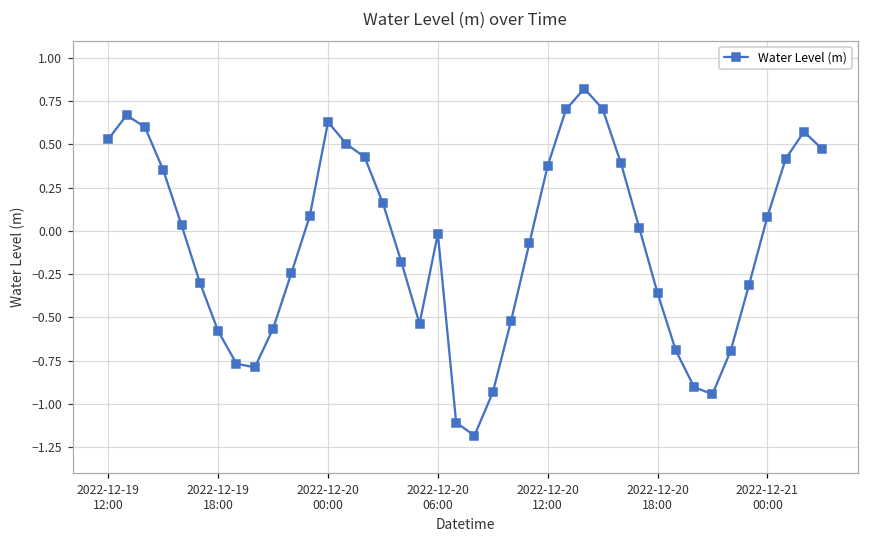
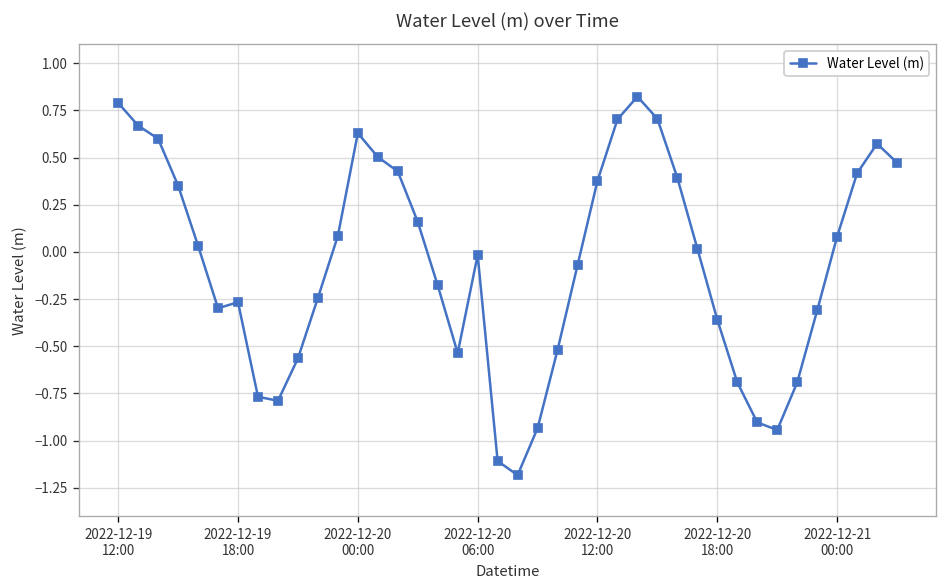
2022-12-19 12:00: 0.53 -> 0.79
2022-12-19 18:00: -0.58 -> -0.27
